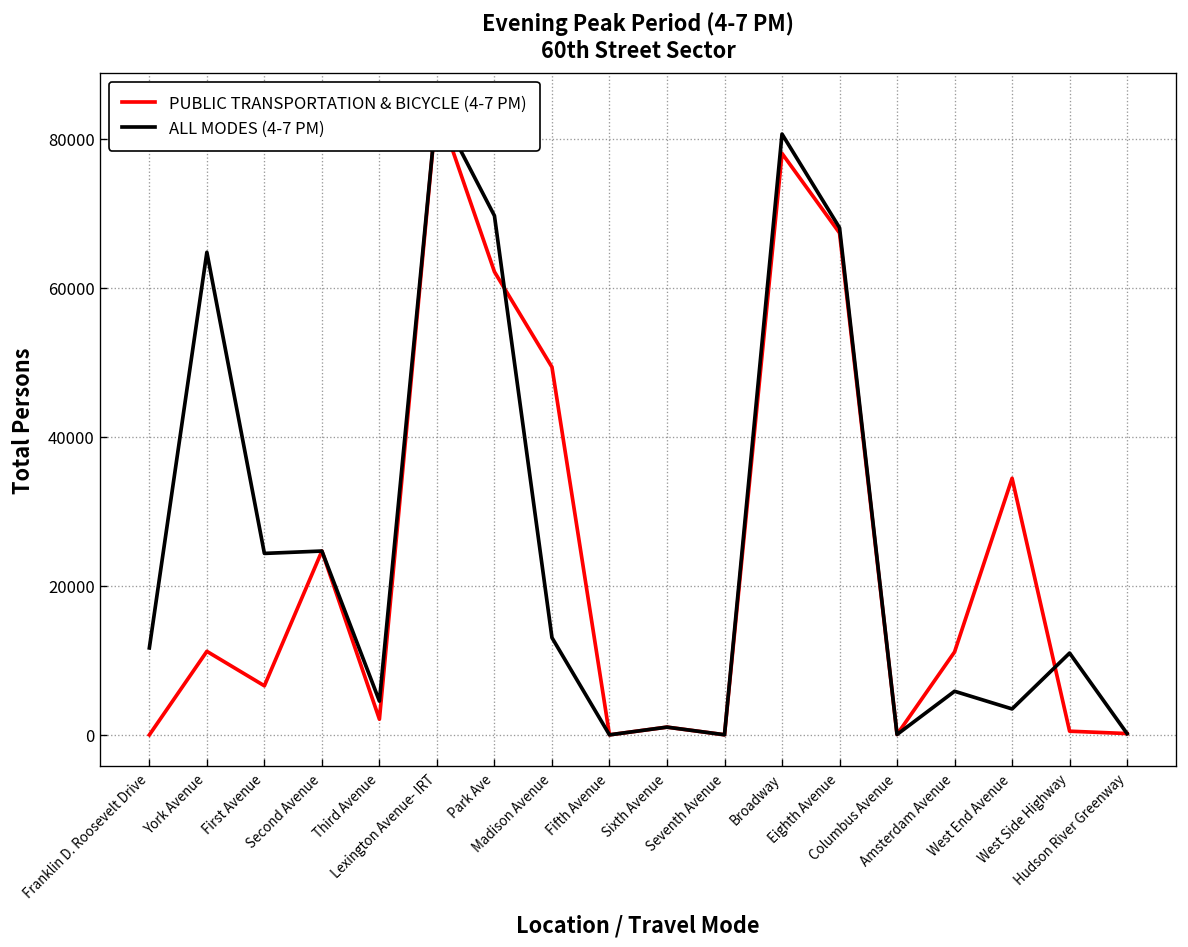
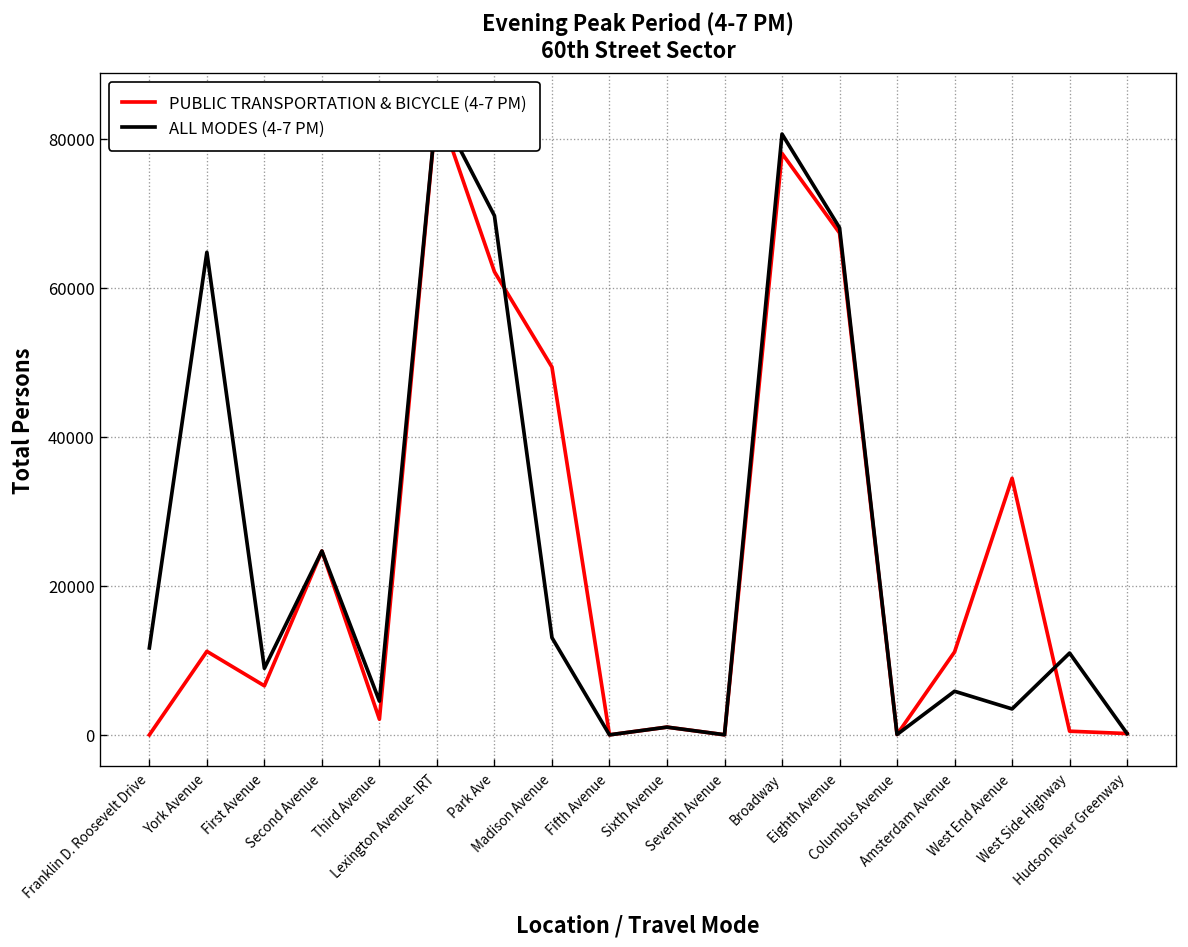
ALL MODES (4-7 PM), First Avenue: 24000 -> 9000
